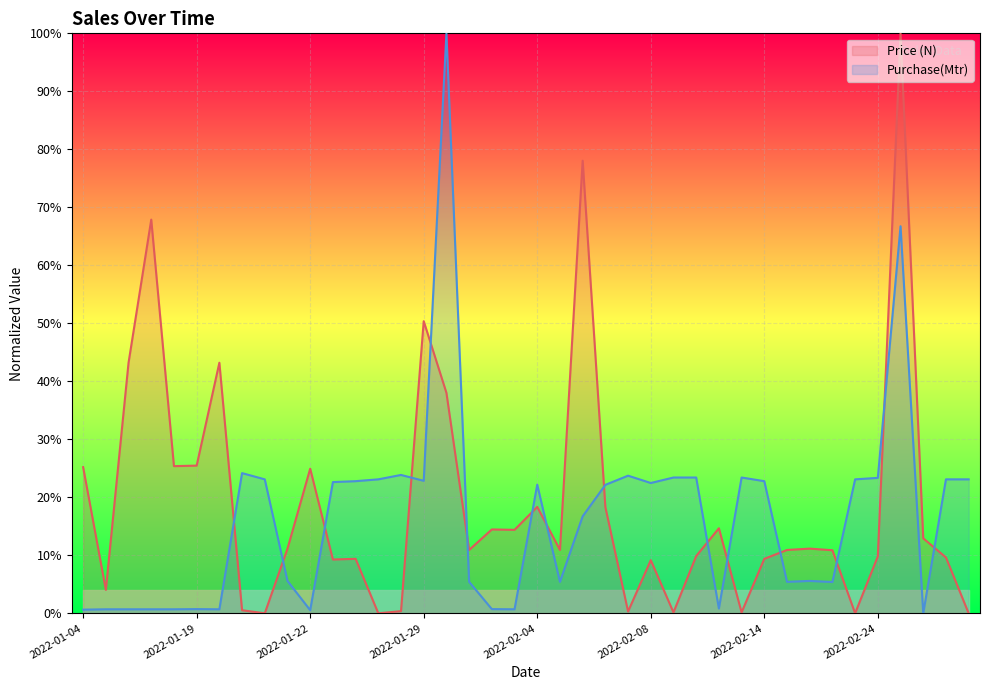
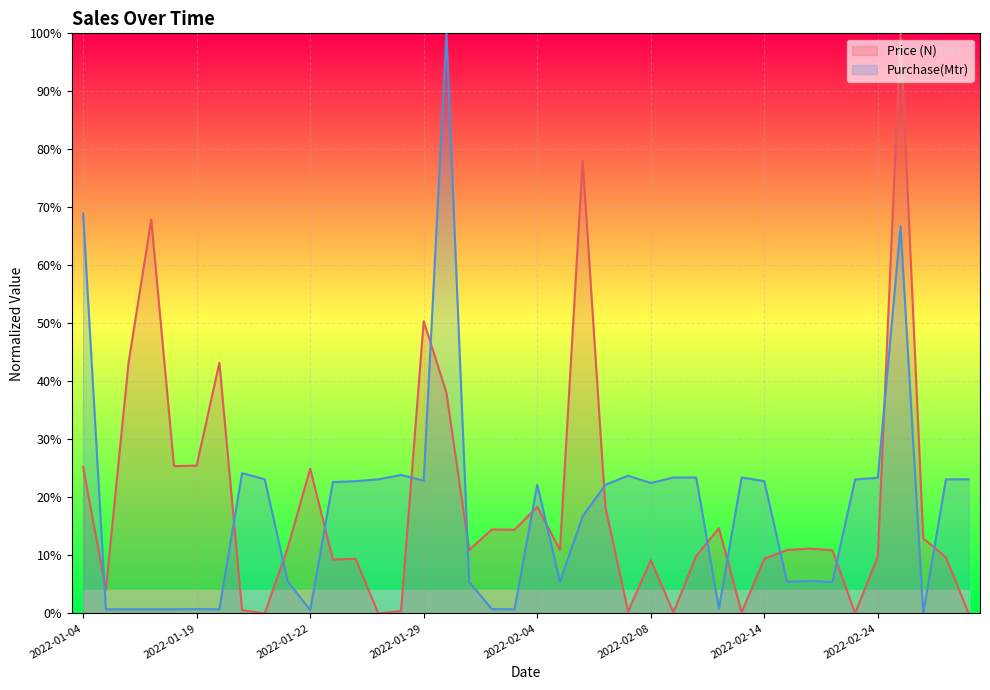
Purchase(Mtr), 2022-01-04: 1% -> 69%
